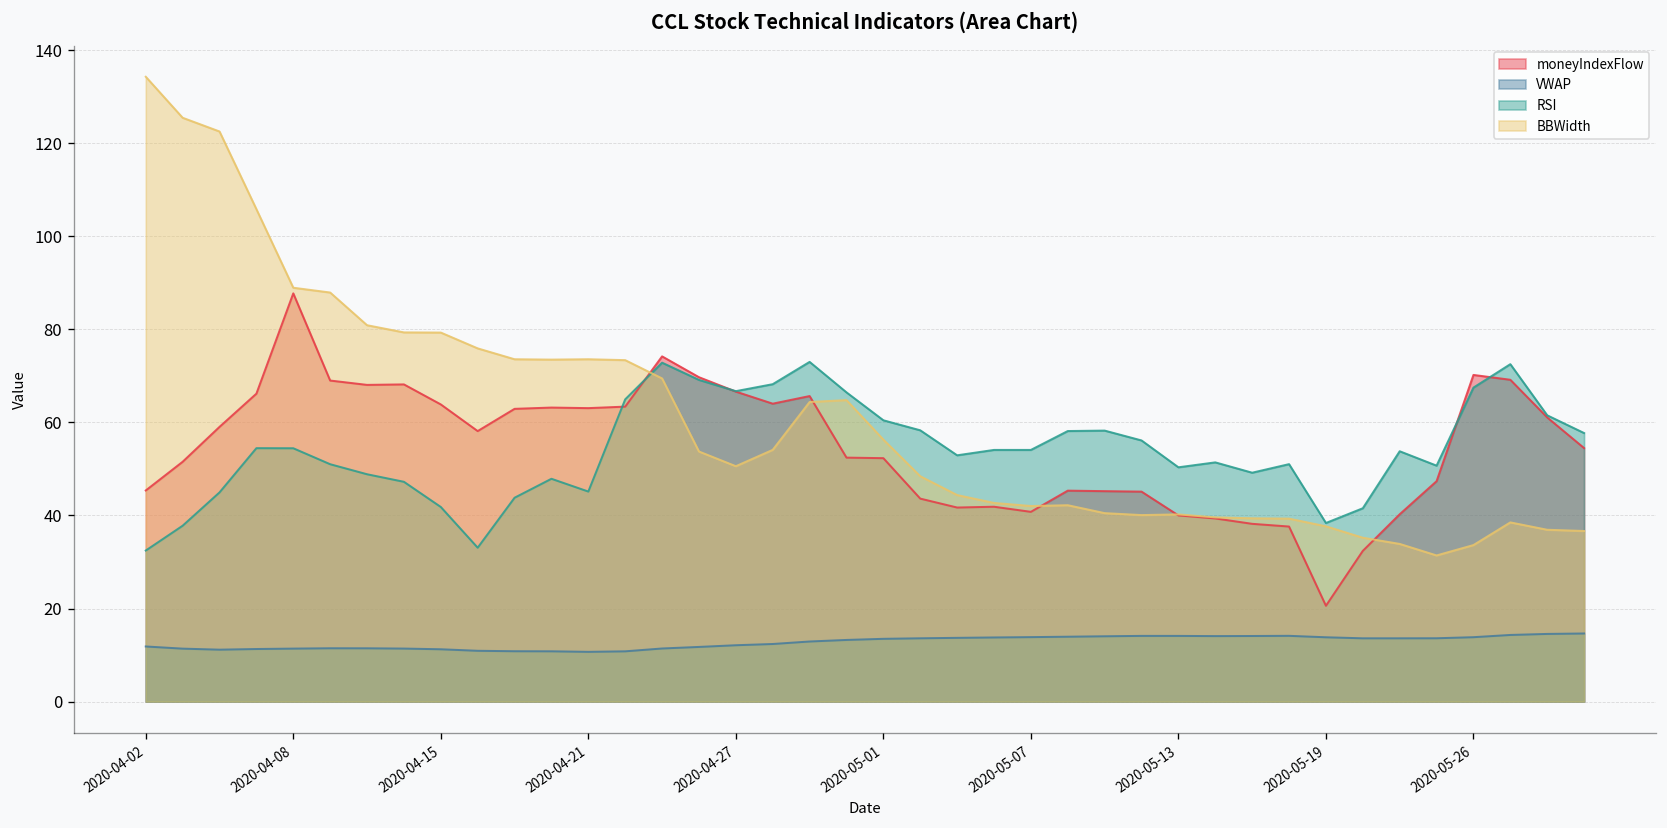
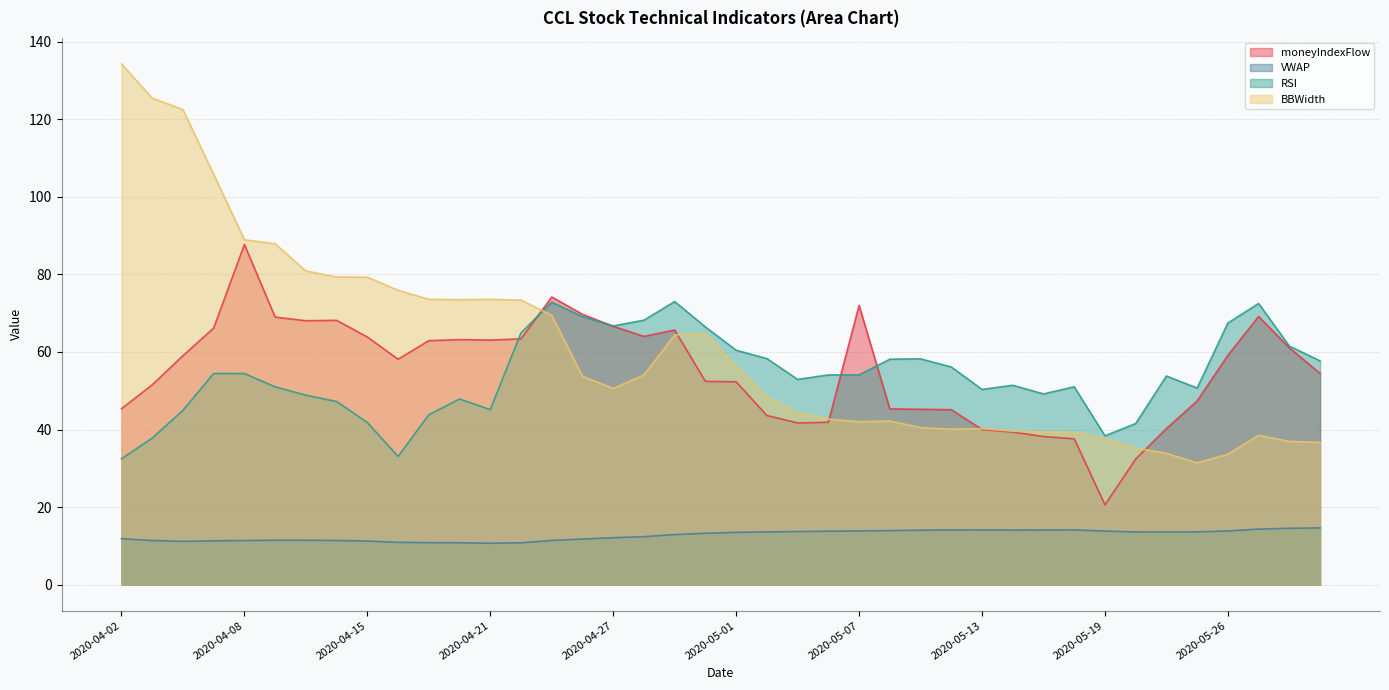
moneyIndexFlow, 2020-05-07: 41 -> 72
moneyIndexFlow, 2020-05-26: 70 -> 59
